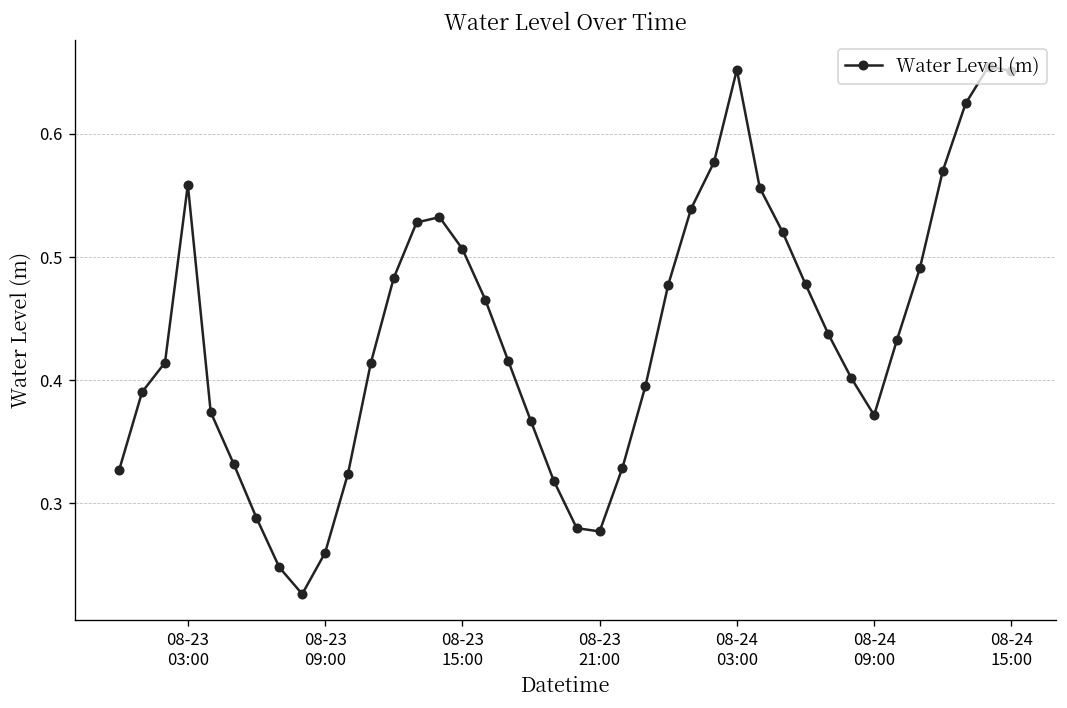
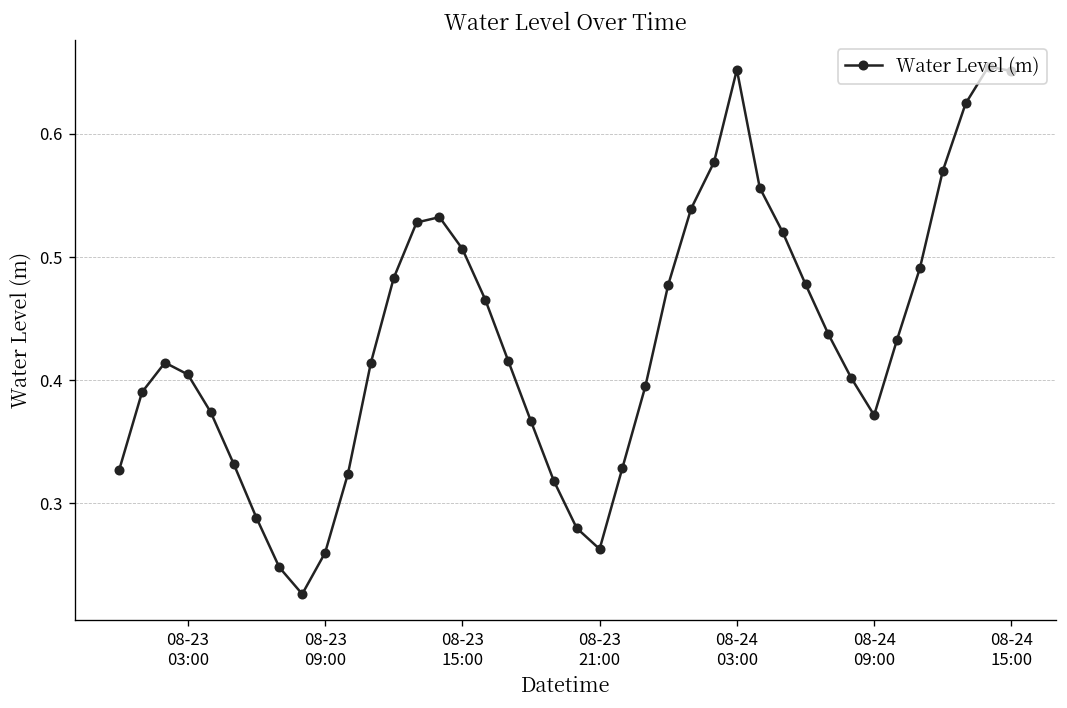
08-23 03:00: 0.559 -> 0.405
08-23 21:00: 0.277 -> 0.263
